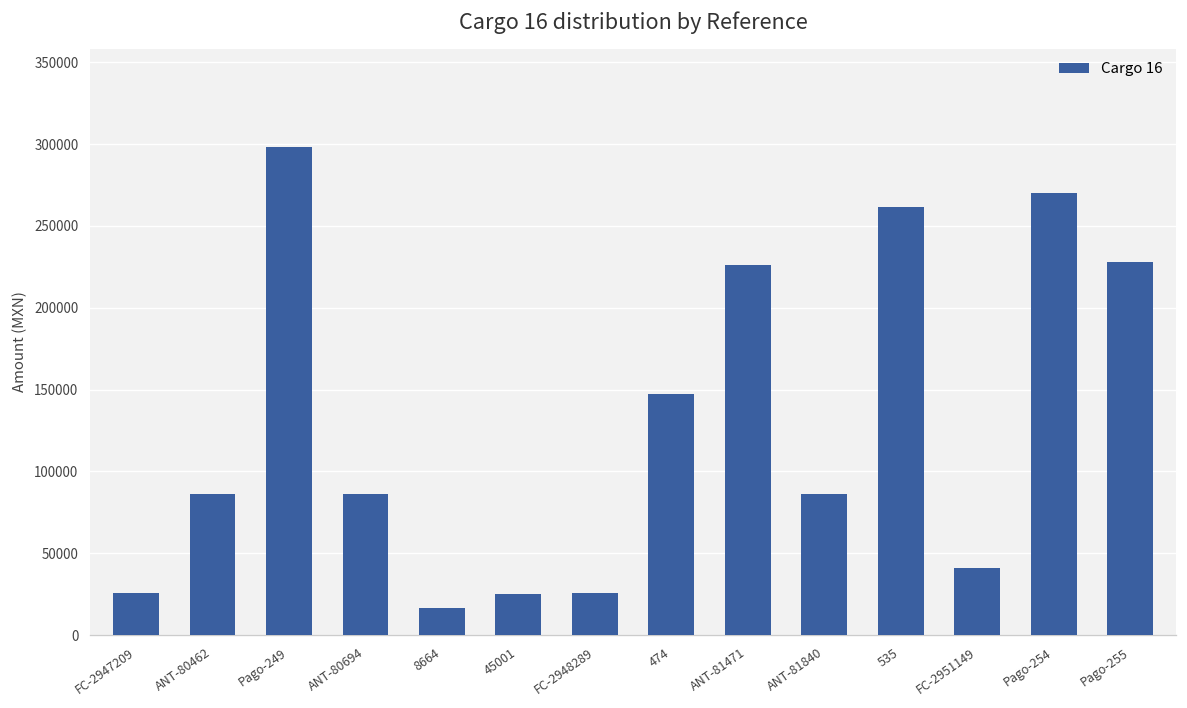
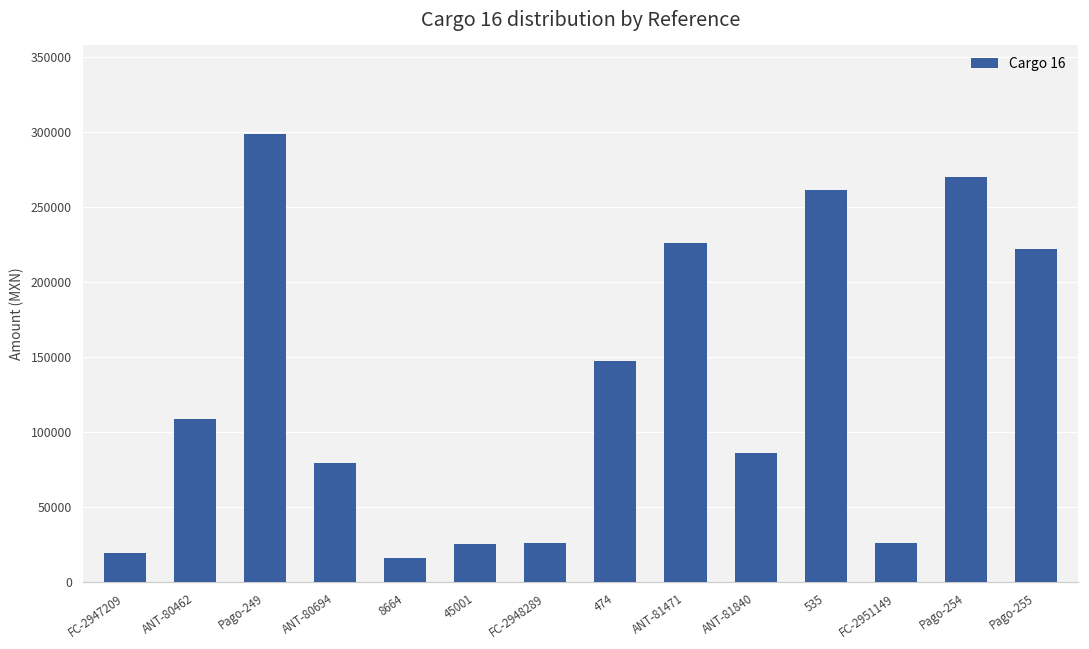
FC-2947209: 26000 -> 20000
ANT-80462: 86000 -> 109000
ANT-80694: 86000 -> 79000
FC-2951149: 41000 -> 26000
Pago-255: 228000 -> 222000
